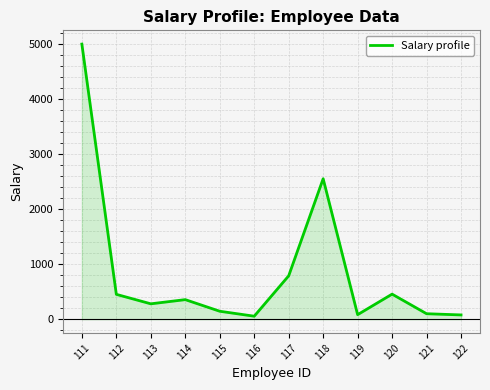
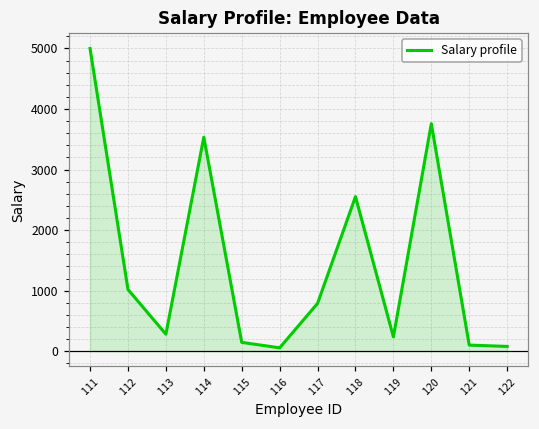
112: 500 -> 1000
114: 400 -> 3500
119: 100 -> 200
120: 500 -> 3800
